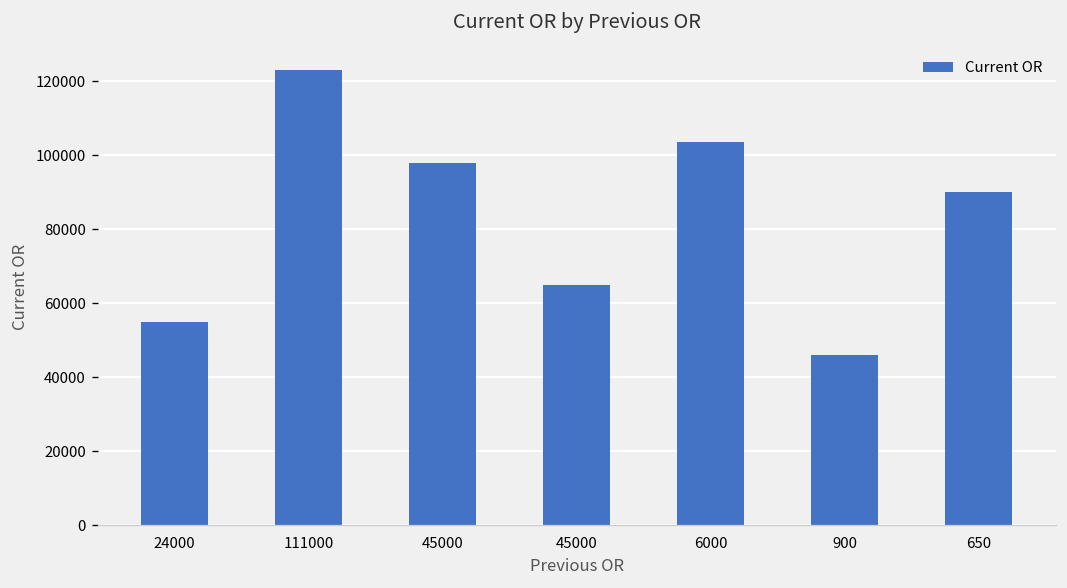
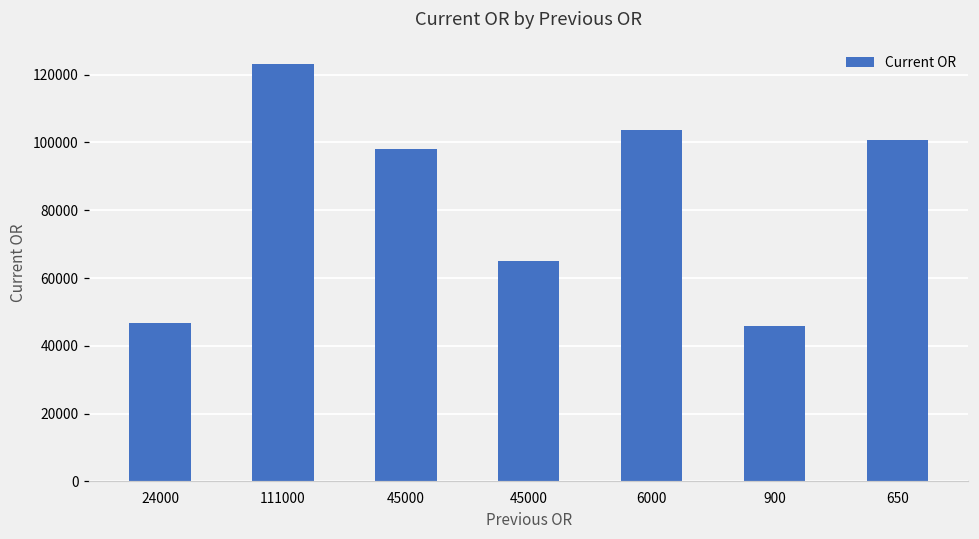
24000: 55000 -> 47000
650: 90000 -> 101000
